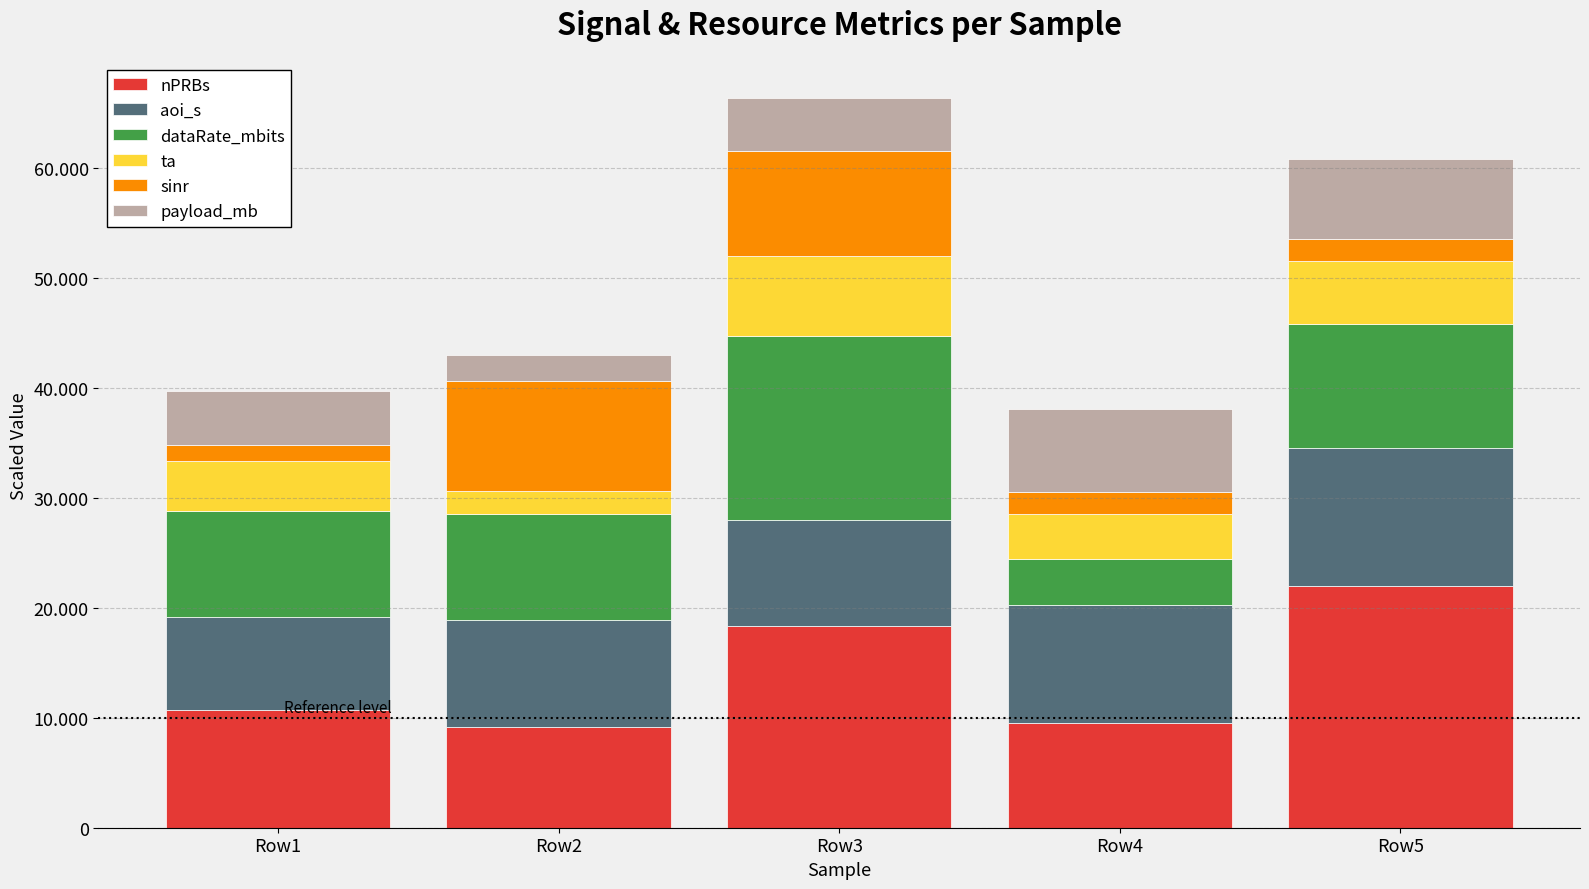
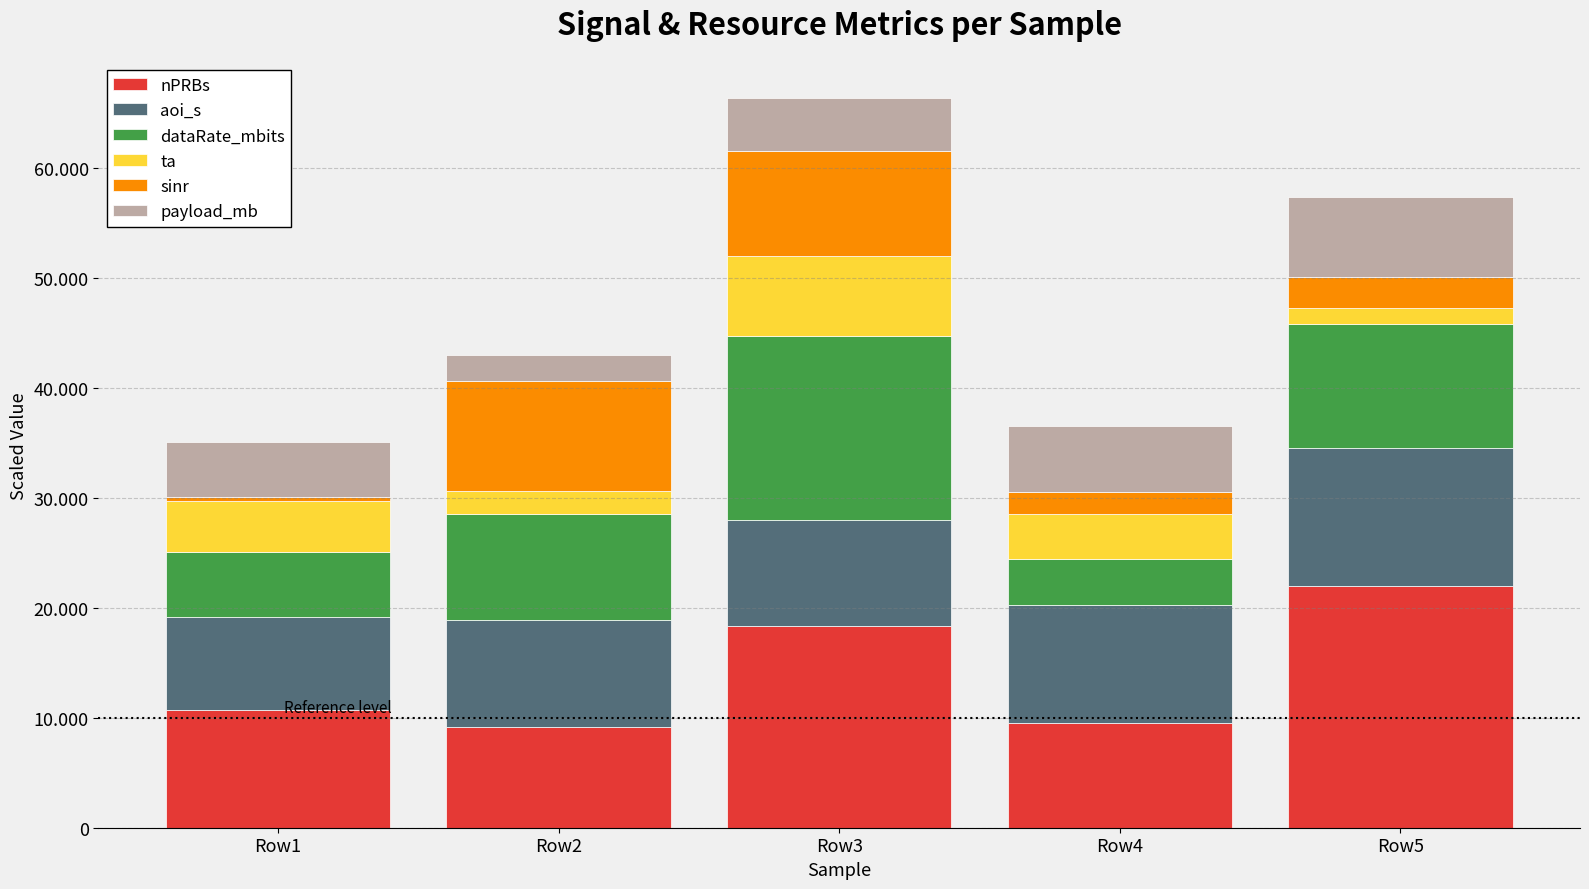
dataRate_mbits, Row1: 9.6 -> 5.9
sinr, Row1: 1.4 -> 0.4
payload_mb, Row4: 7.5 -> 6.0
ta, Row5: 5.8 -> 1.5
sinr, Row5: 2.0 -> 2.8
